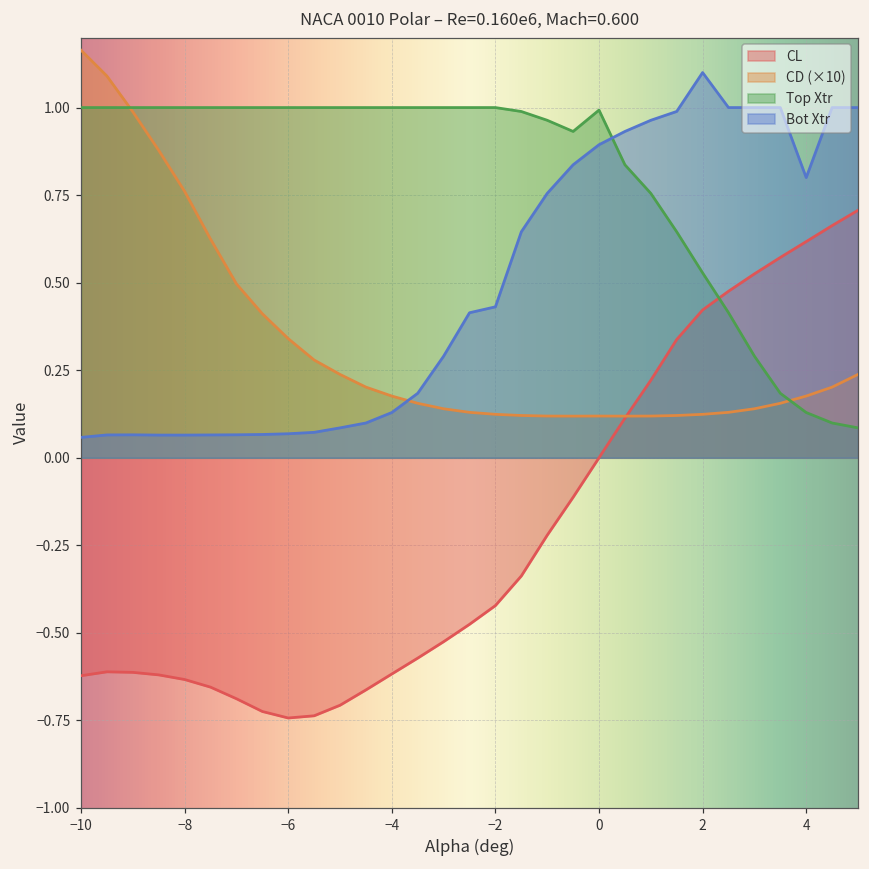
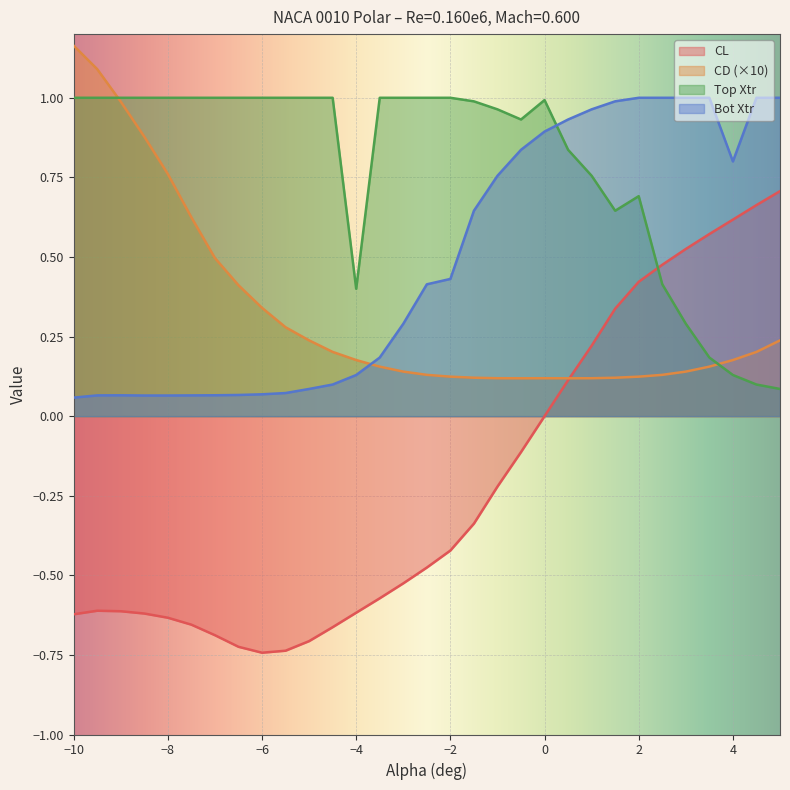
Top Xtr, −4: 1.0 -> 0.4
Top Xtr, 2: 0.53 -> 0.69
Bot Xtr, 2: 1.1 -> 1.0
